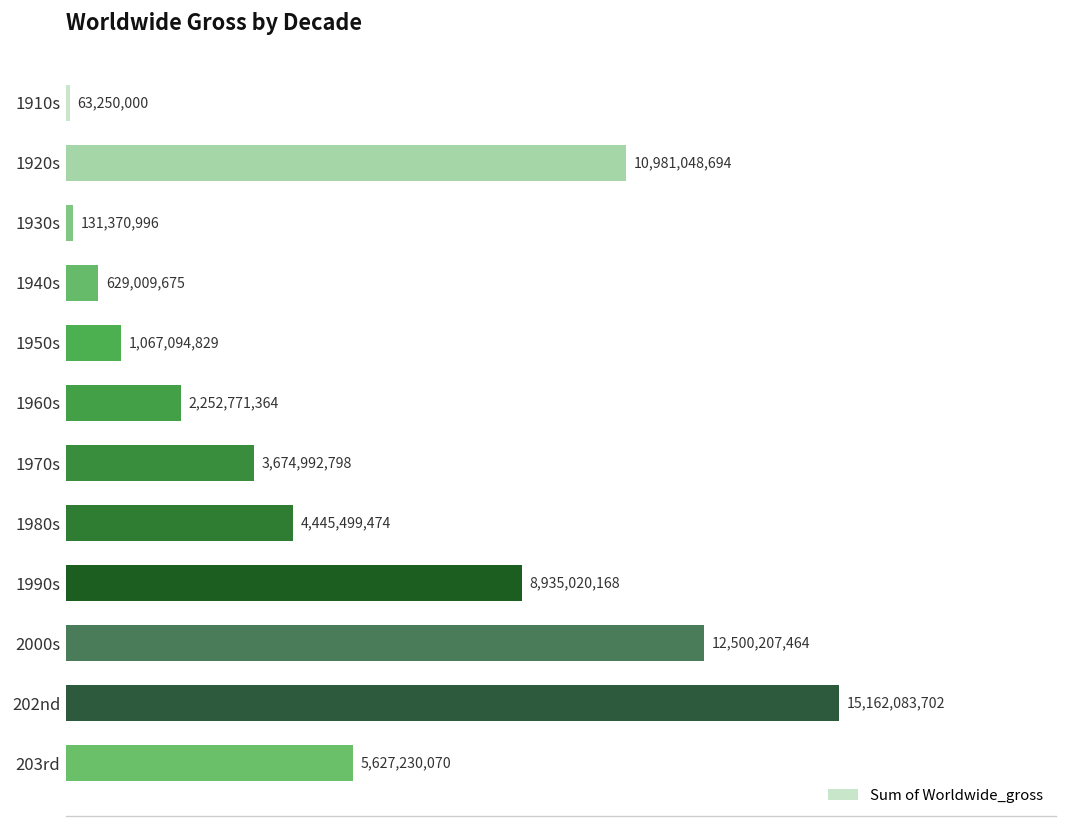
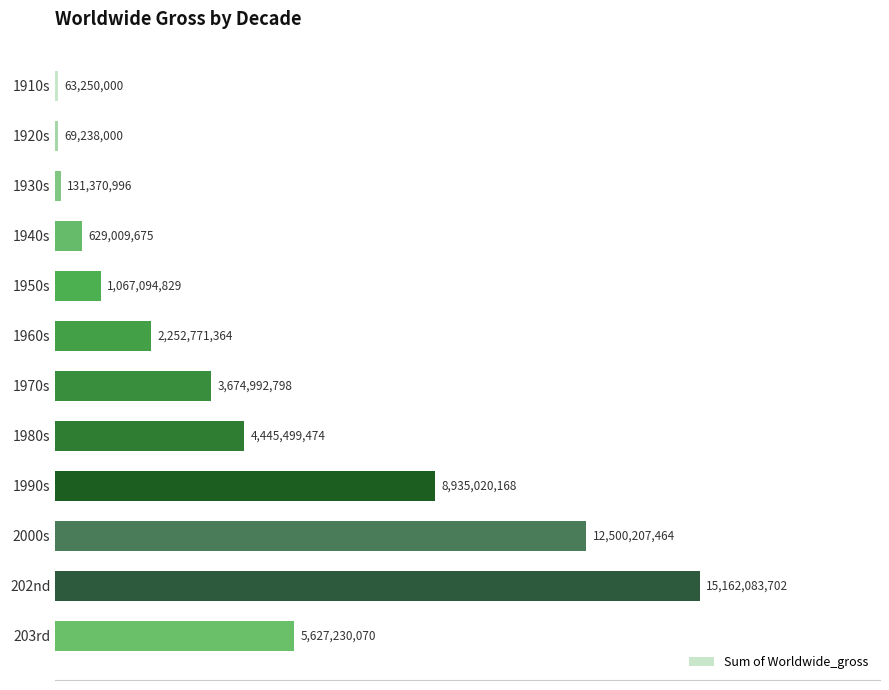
1920s: 10,981,048,694 -> 69,238,000
